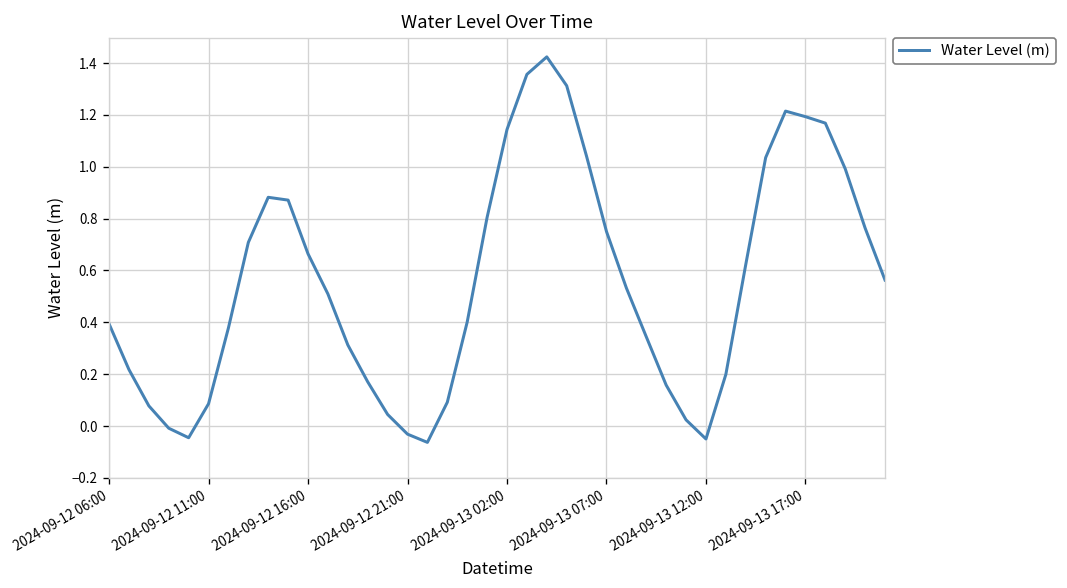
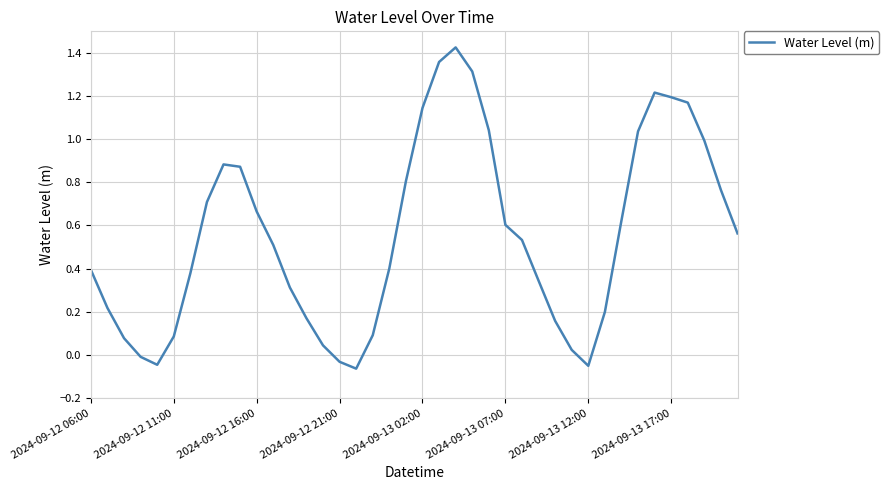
2024-09-13 07:00: 0.75 -> 0.60
